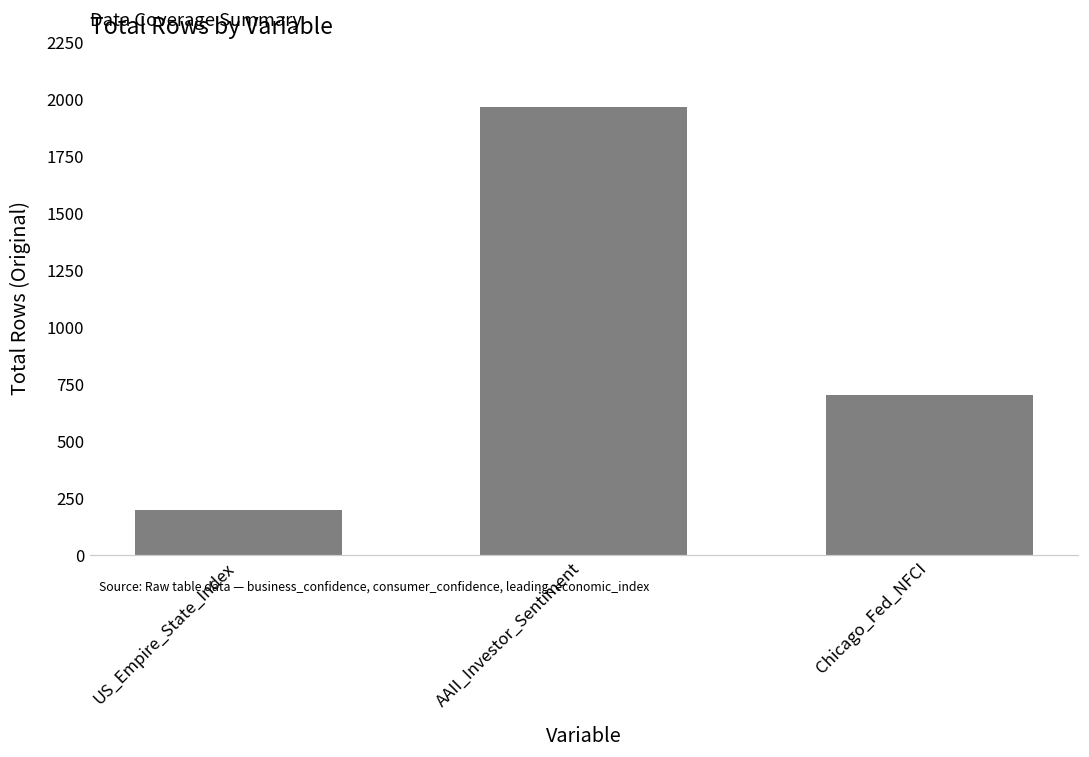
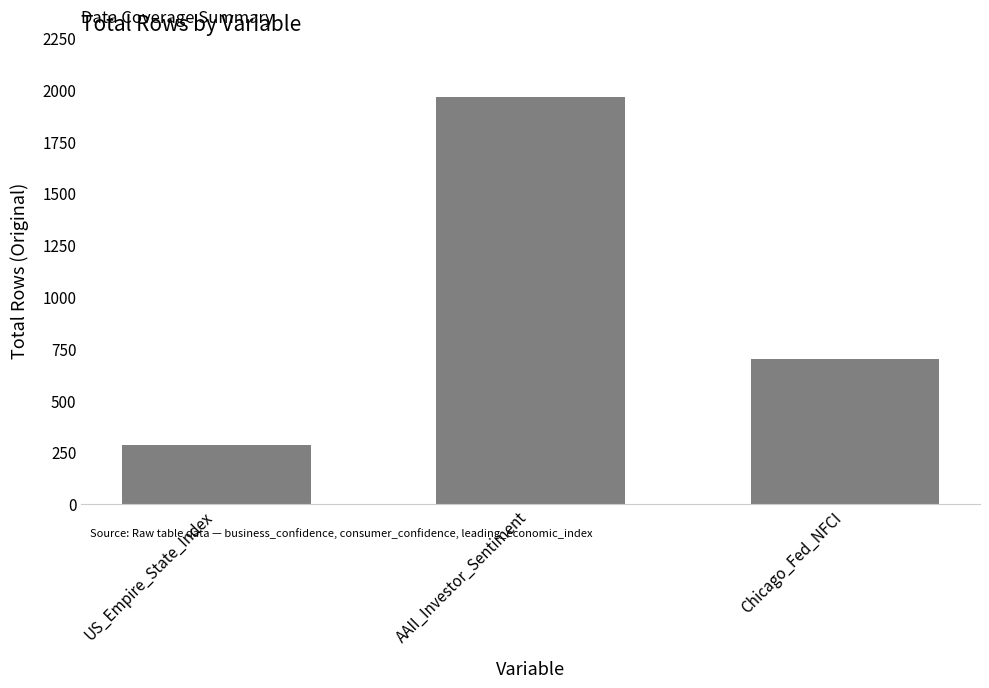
US_Empire_State_Index: 200 -> 290
